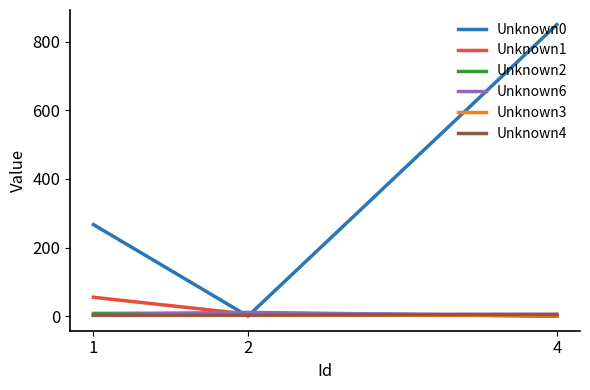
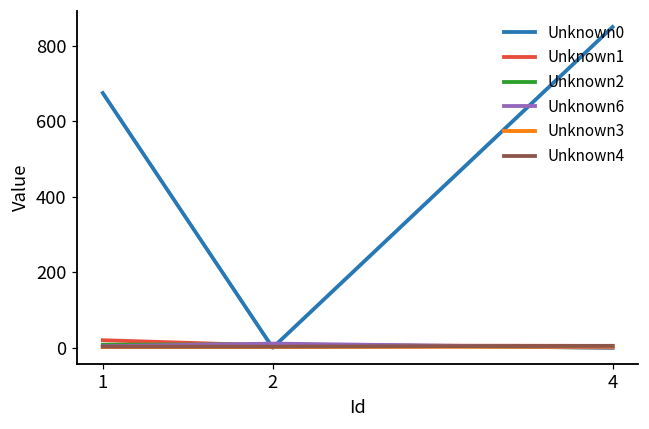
Unknown0, 1: 270 -> 680
Unknown1, 1: 60 -> 20
